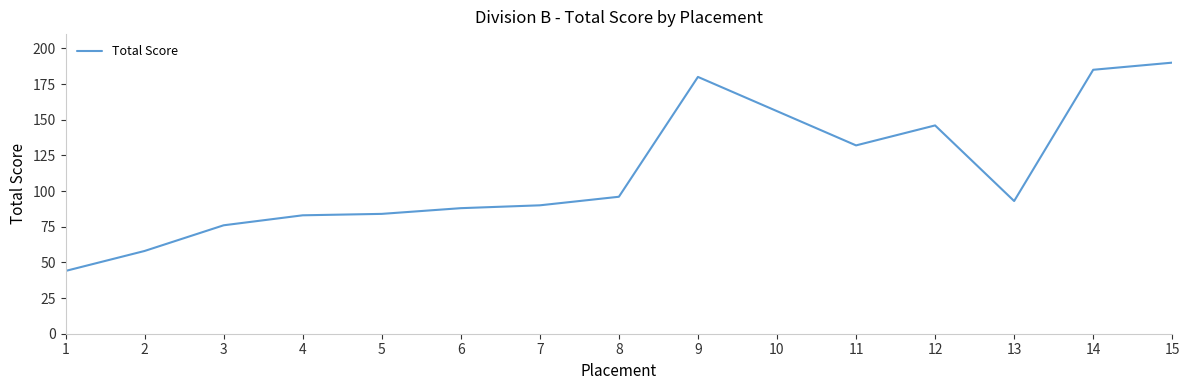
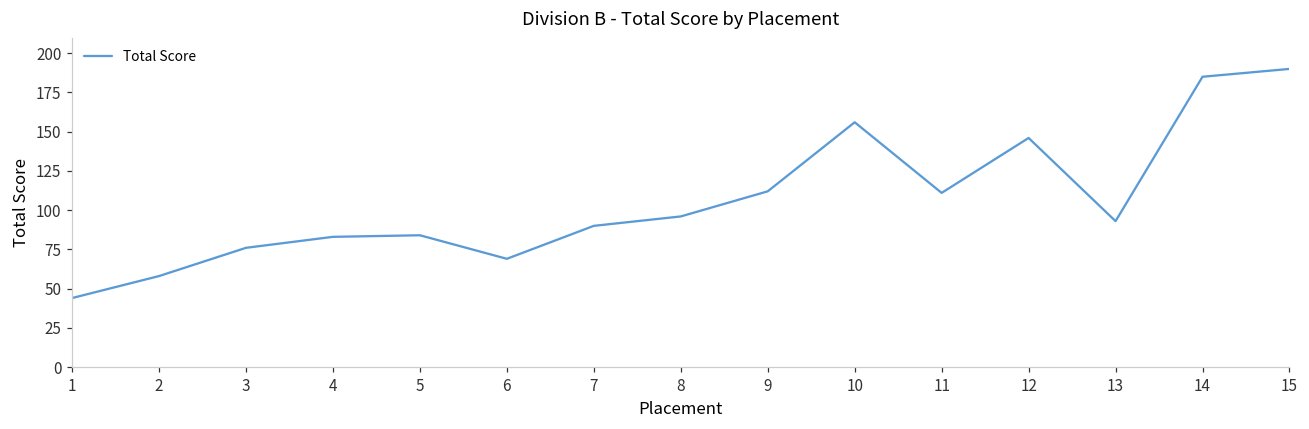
6: 88 -> 69
9: 180 -> 112
11: 132 -> 111
